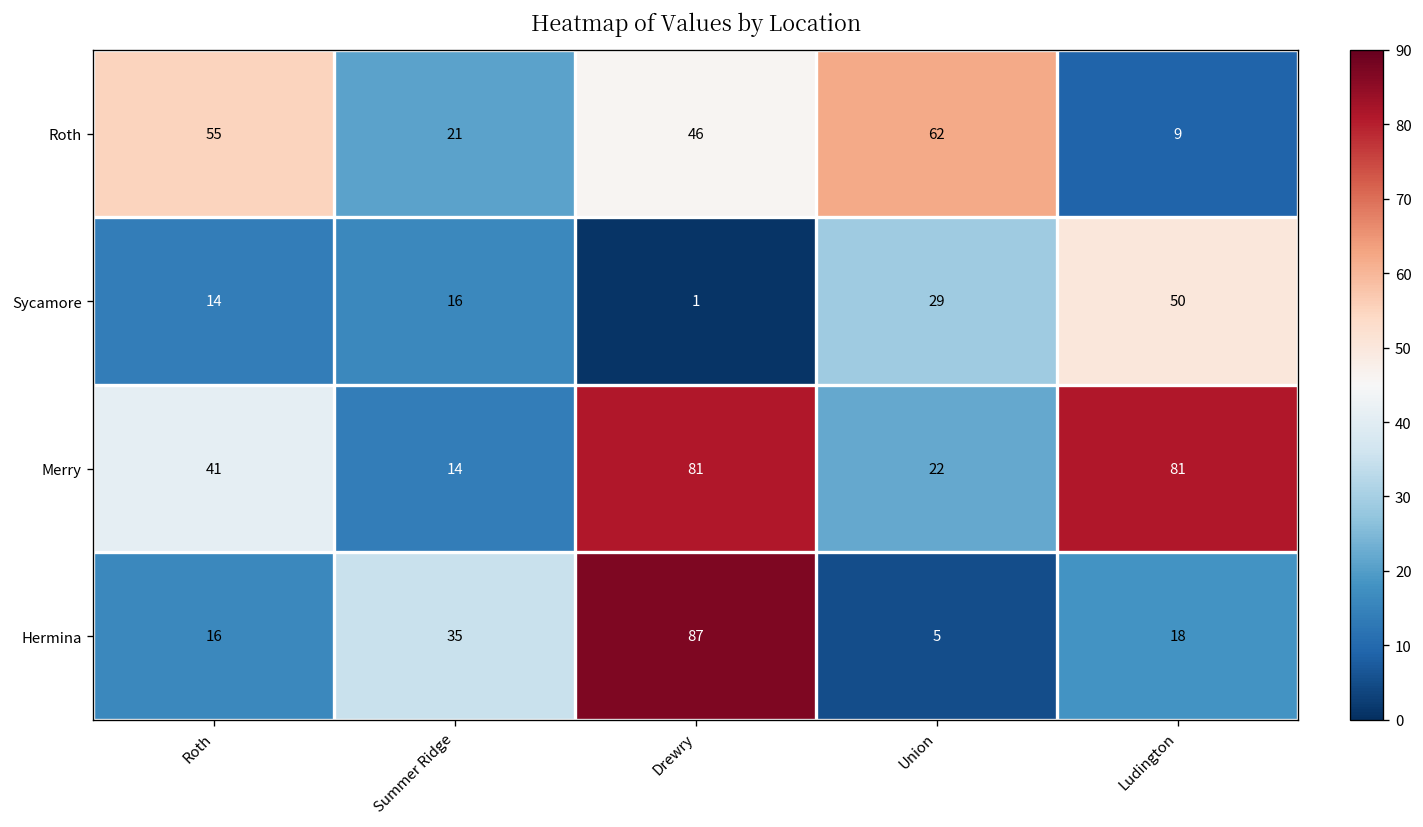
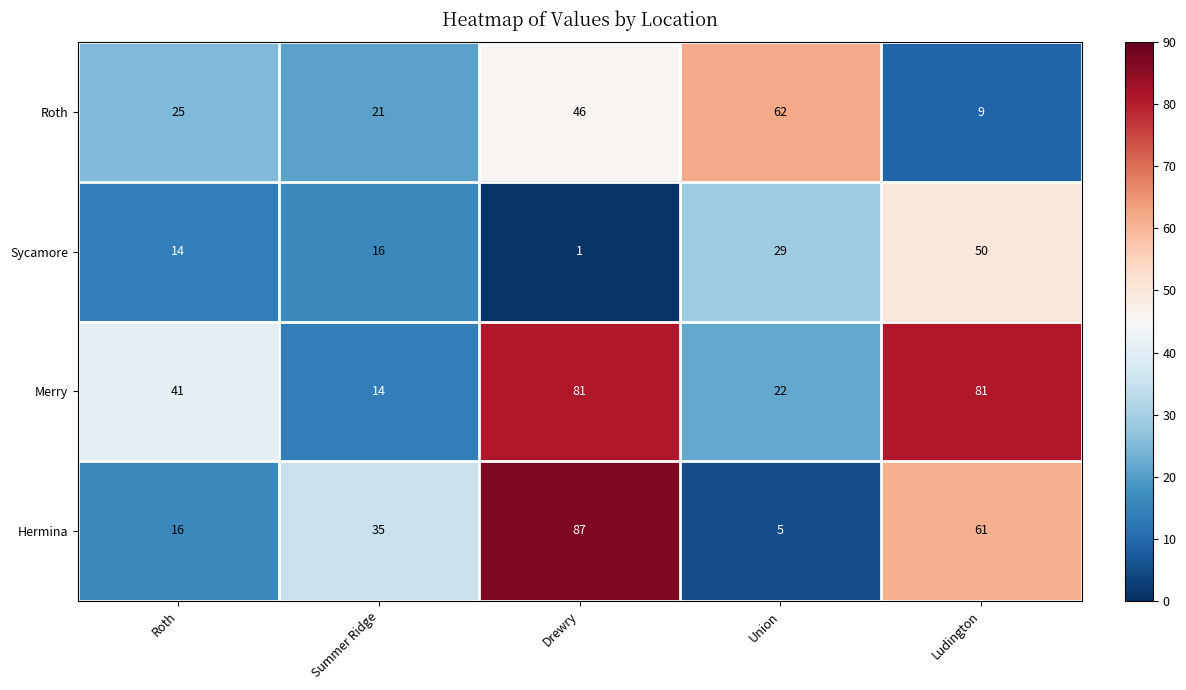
Roth, Roth: 55 -> 25
Hermina, Ludington: 18 -> 61
